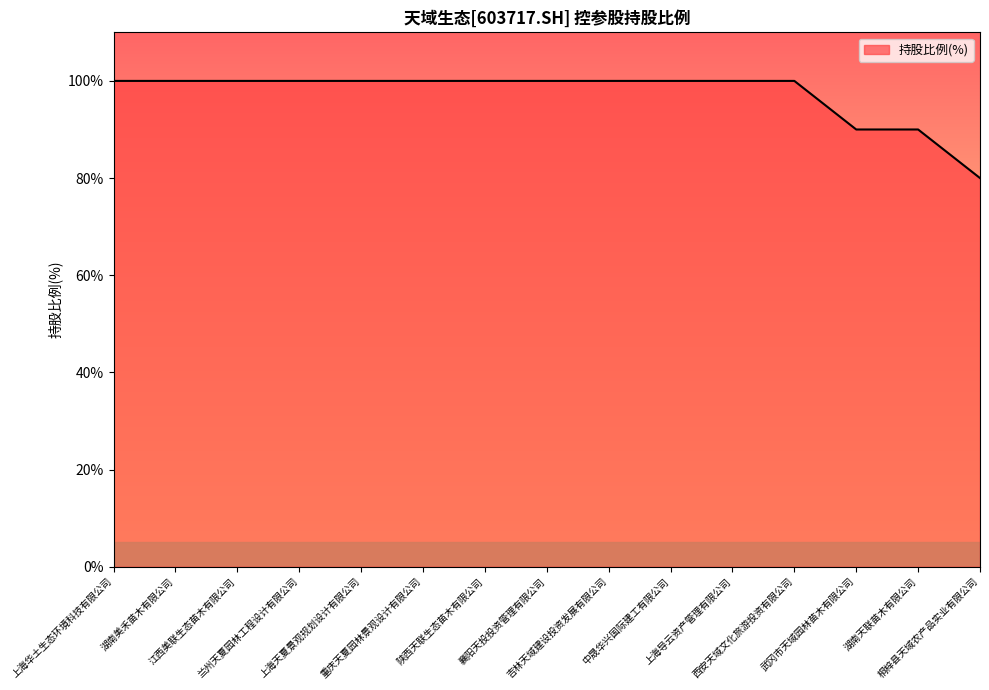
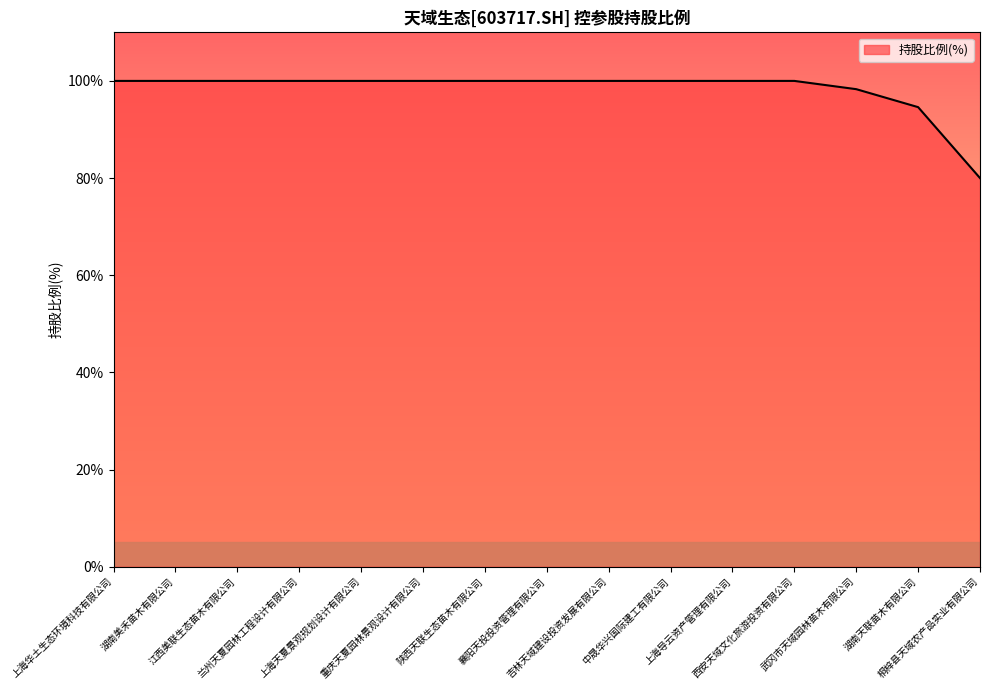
武冈市天域园林苗木有限公司: 90% -> 98%
湖南天联苗木有限公司: 90% -> 95%
